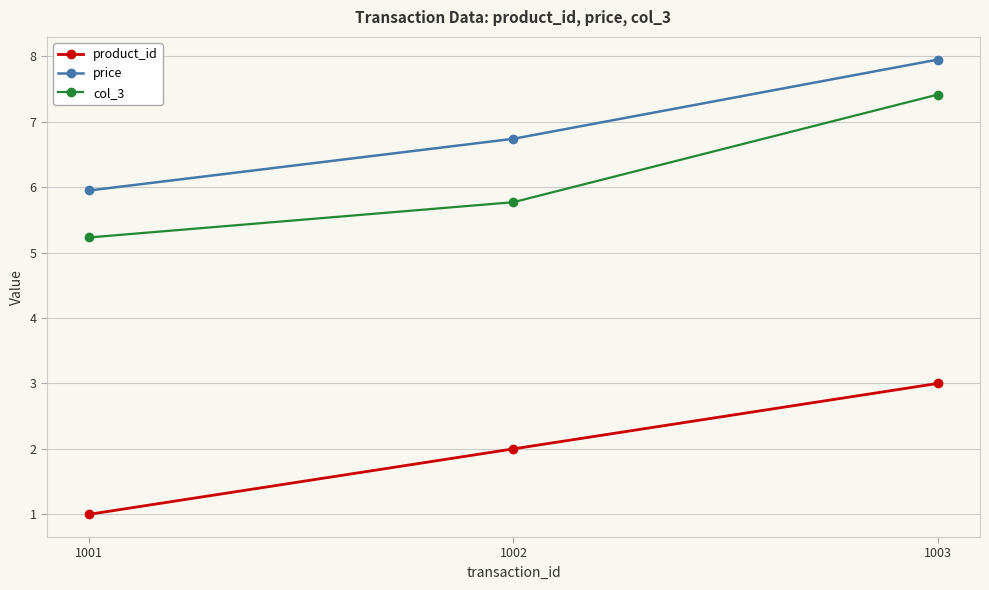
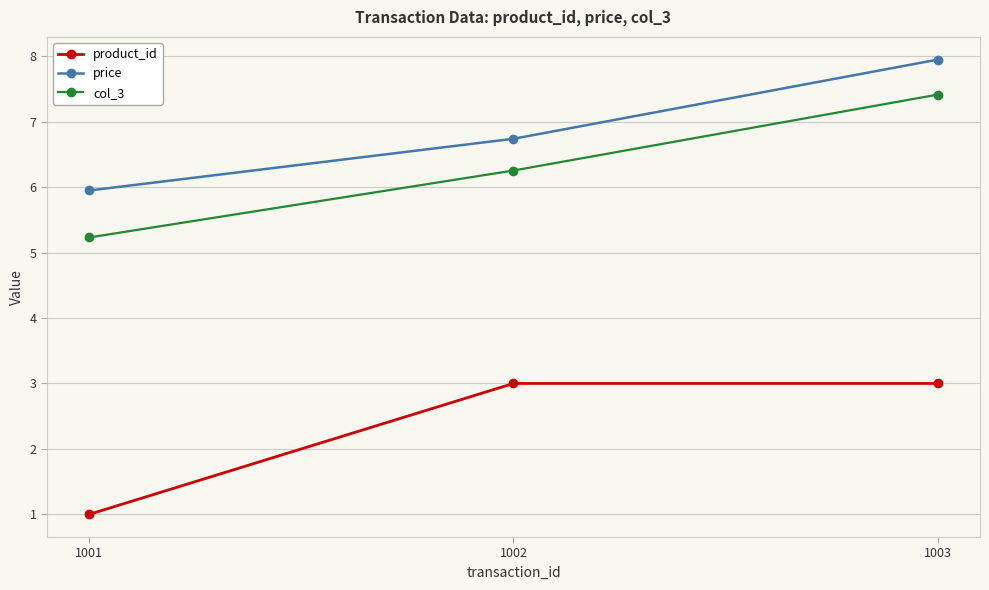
product_id, 1002: 2 -> 3
col_3, 1002: 5.8 -> 6.3
